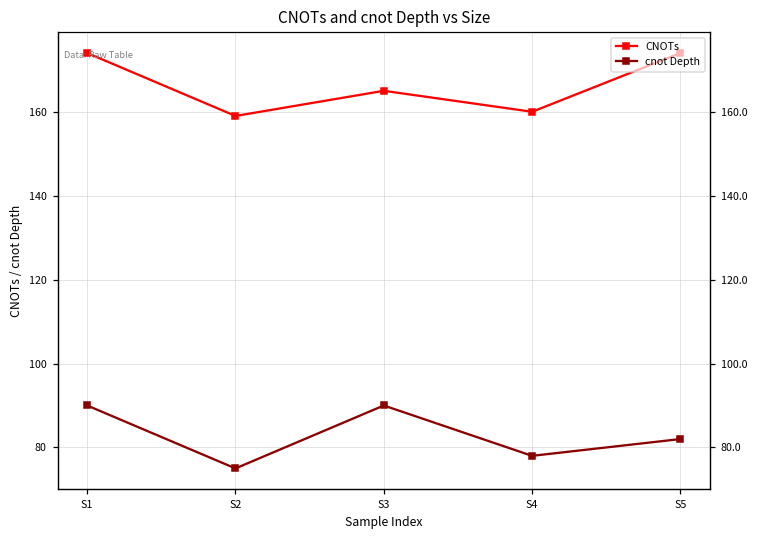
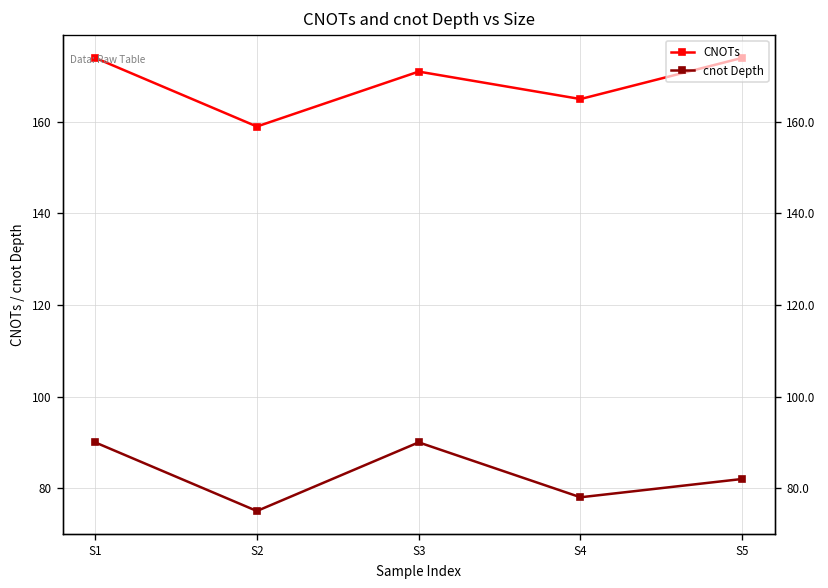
CNOTs, S3: 165 -> 171
CNOTs, S4: 160 -> 165
